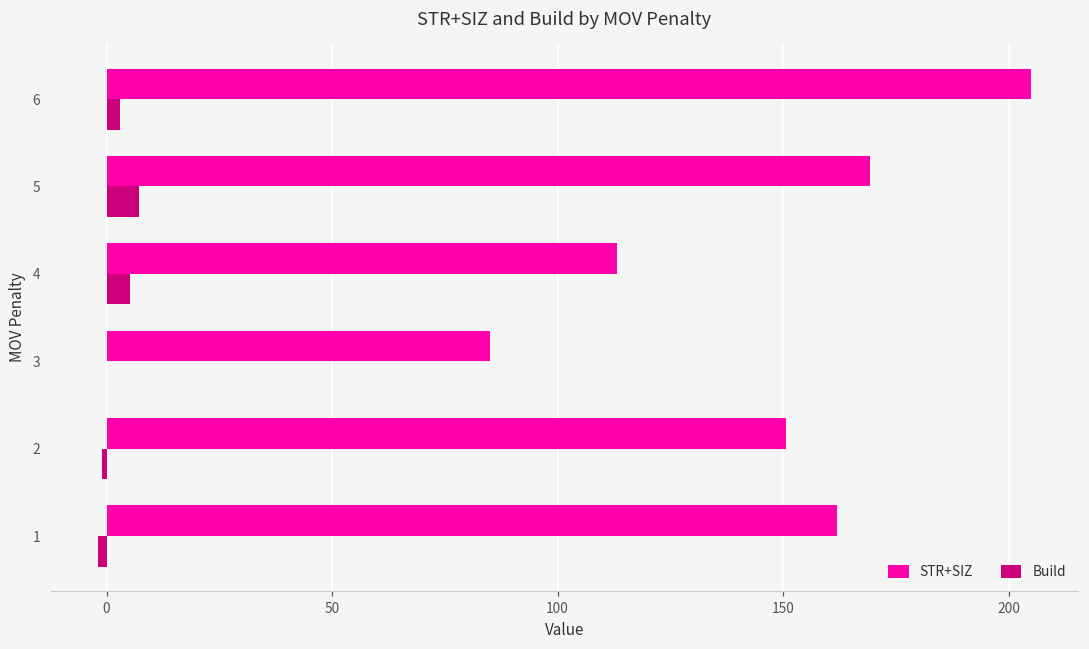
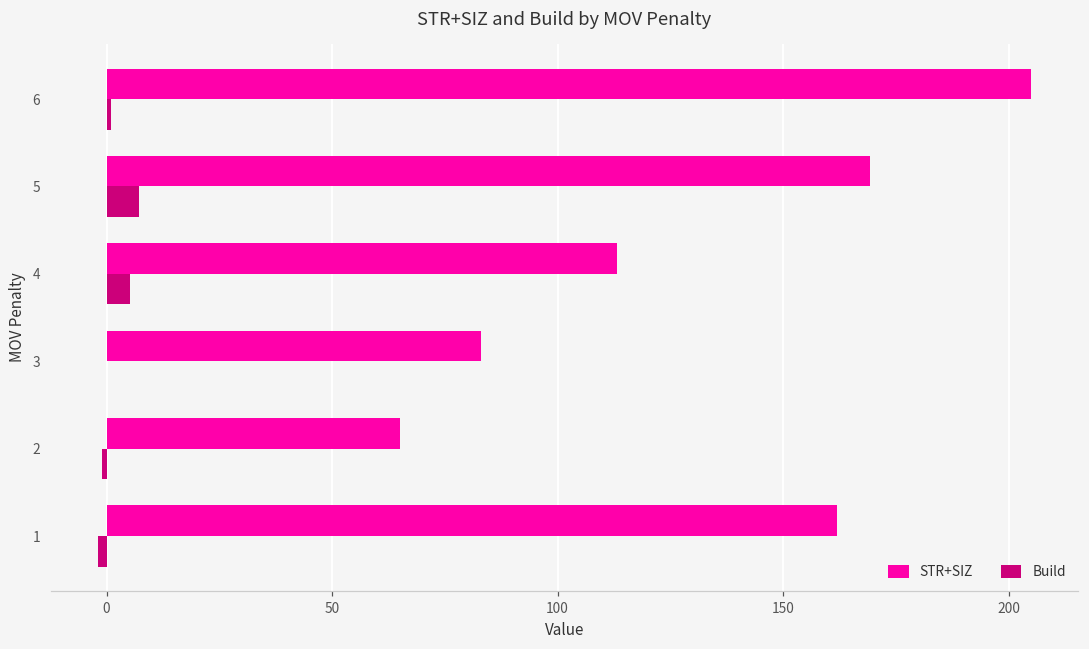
Build, 6: 3 -> 1
STR+SIZ, 3: 85 -> 83
STR+SIZ, 2: 151 -> 65
